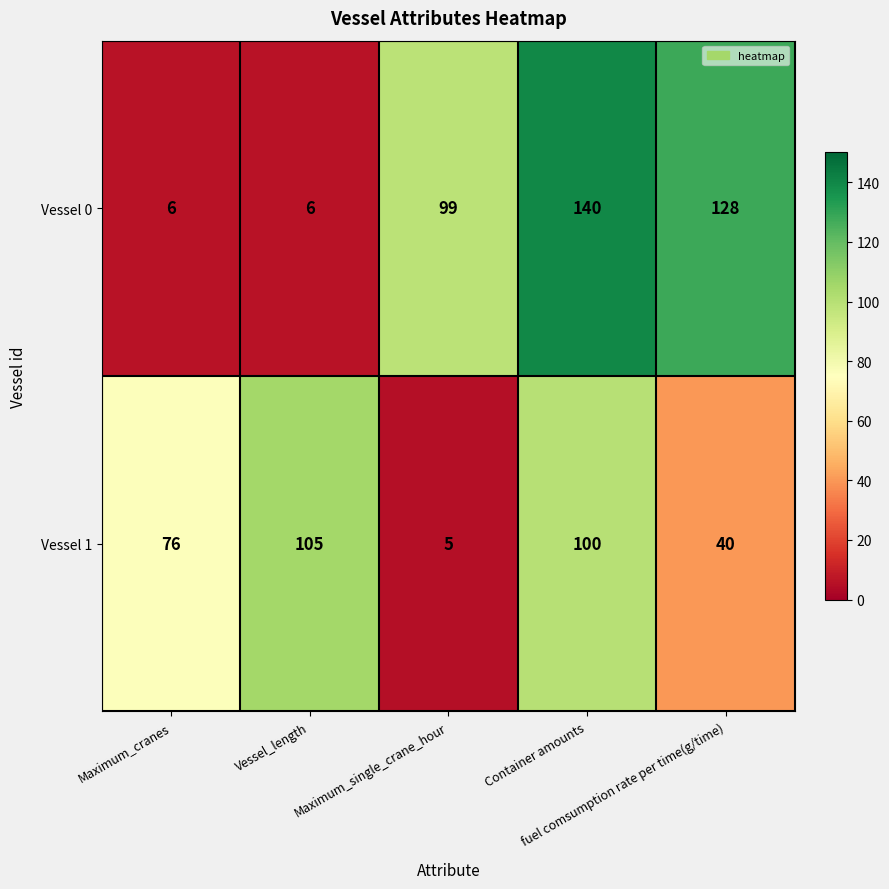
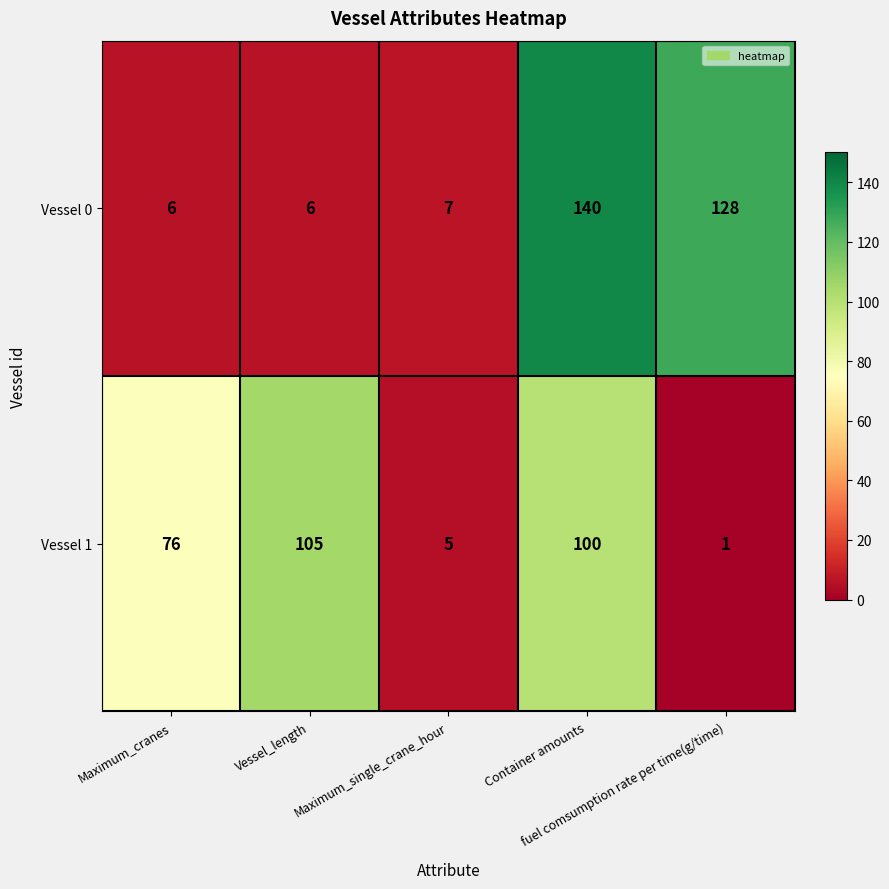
Vessel 0, Maximum_single_crane_hour: 99 -> 7
Vessel 1, fuel comsumption rate per time(g/time): 40 -> 1
